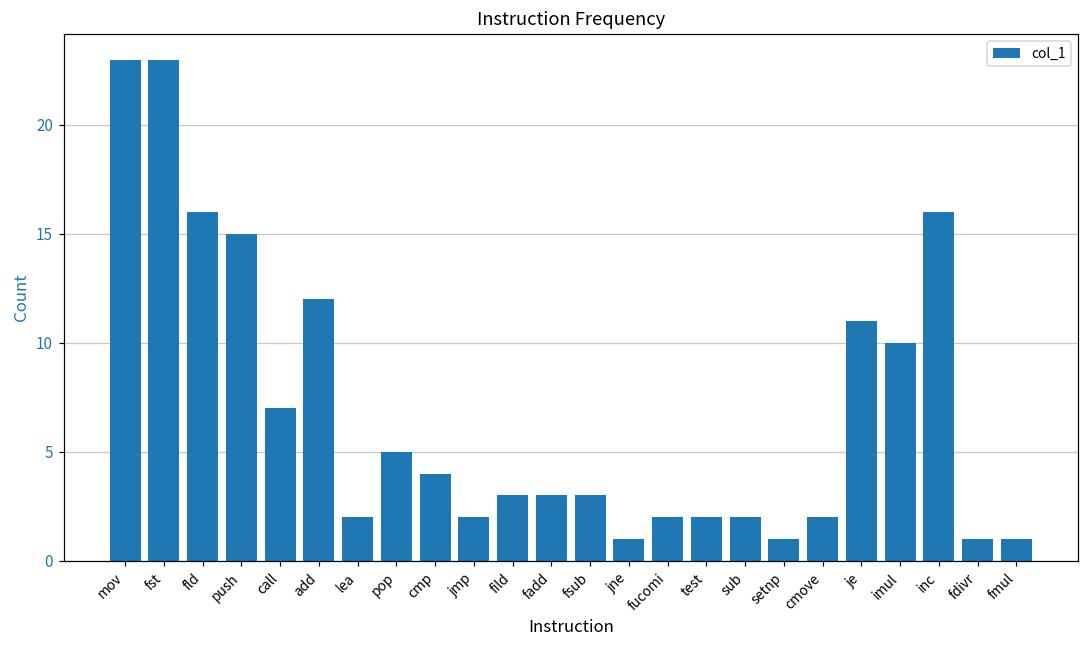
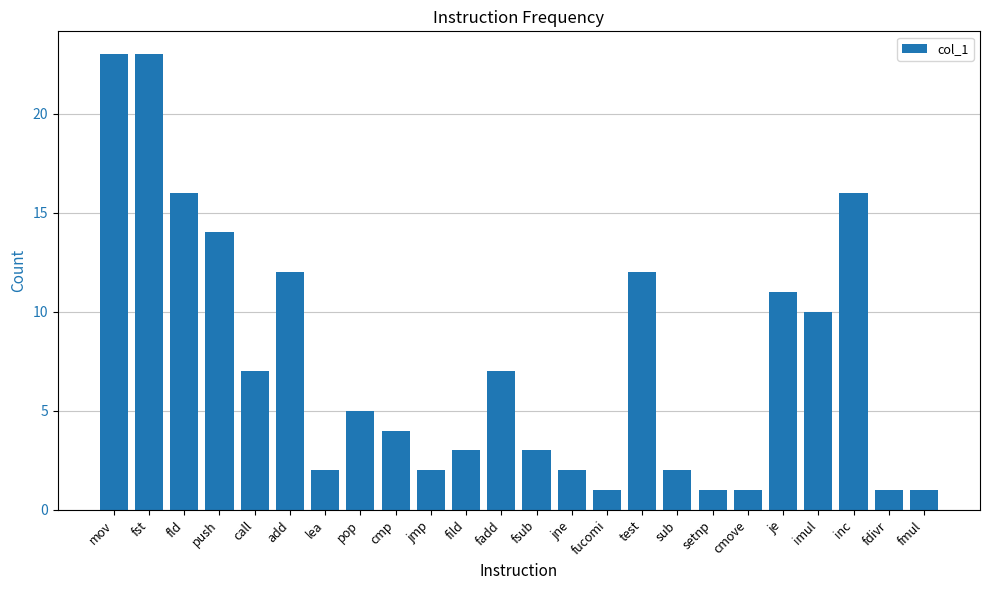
push: 15 -> 14
fadd: 3 -> 7
jne: 1 -> 2
fucomi: 2 -> 1
test: 2 -> 12
cmove: 2 -> 1
